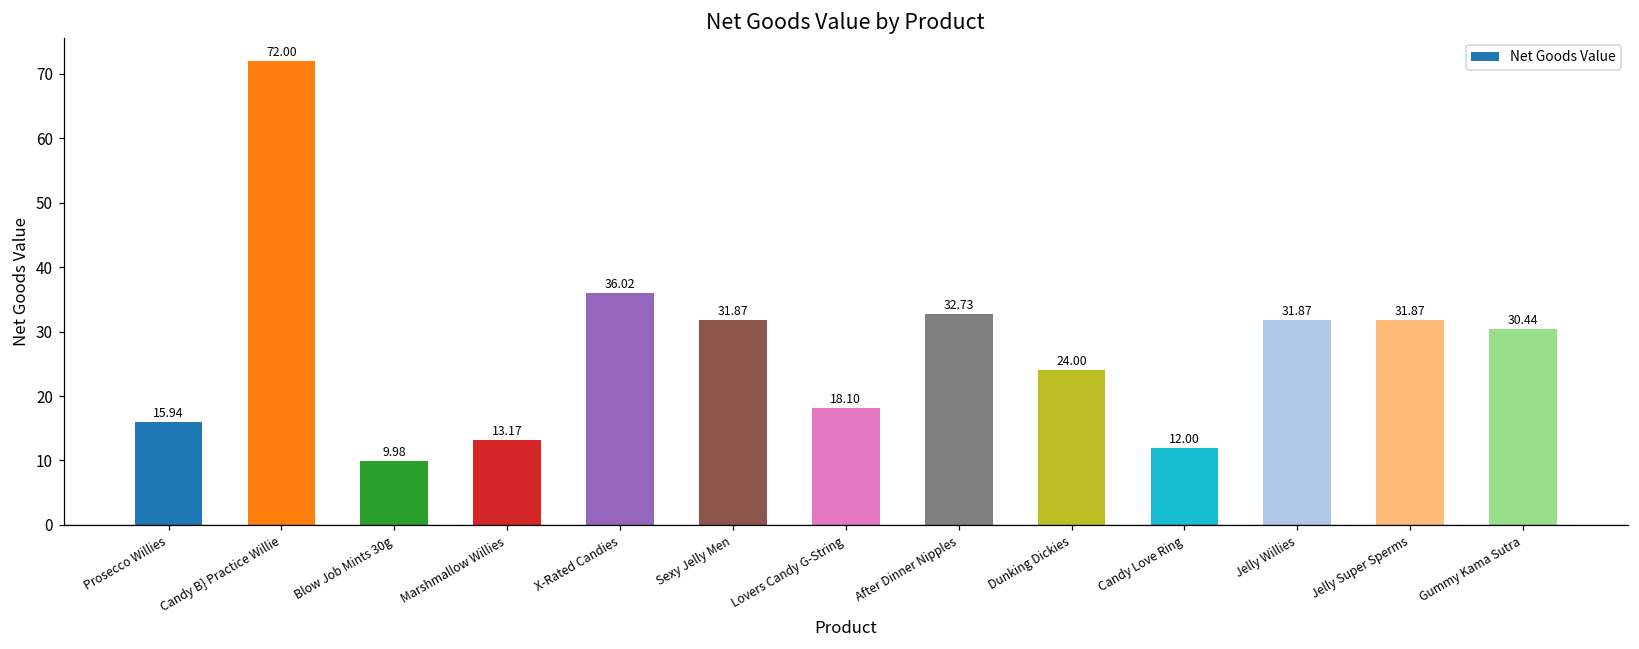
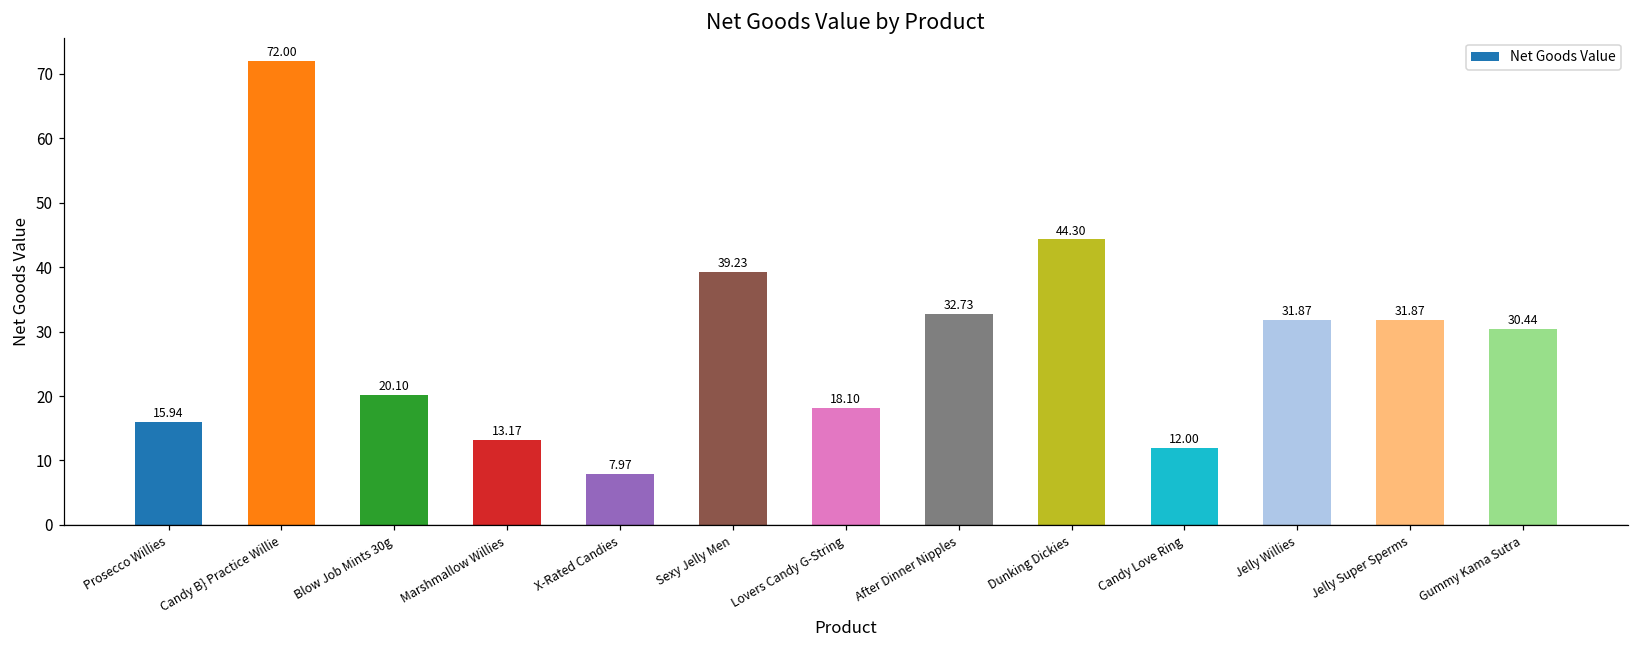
Blow Job Mints 30g: 9.98 -> 20.10
X-Rated Candies: 36.02 -> 7.97
Sexy Jelly Men: 31.87 -> 39.23
Dunking Dickies: 24.00 -> 44.30
